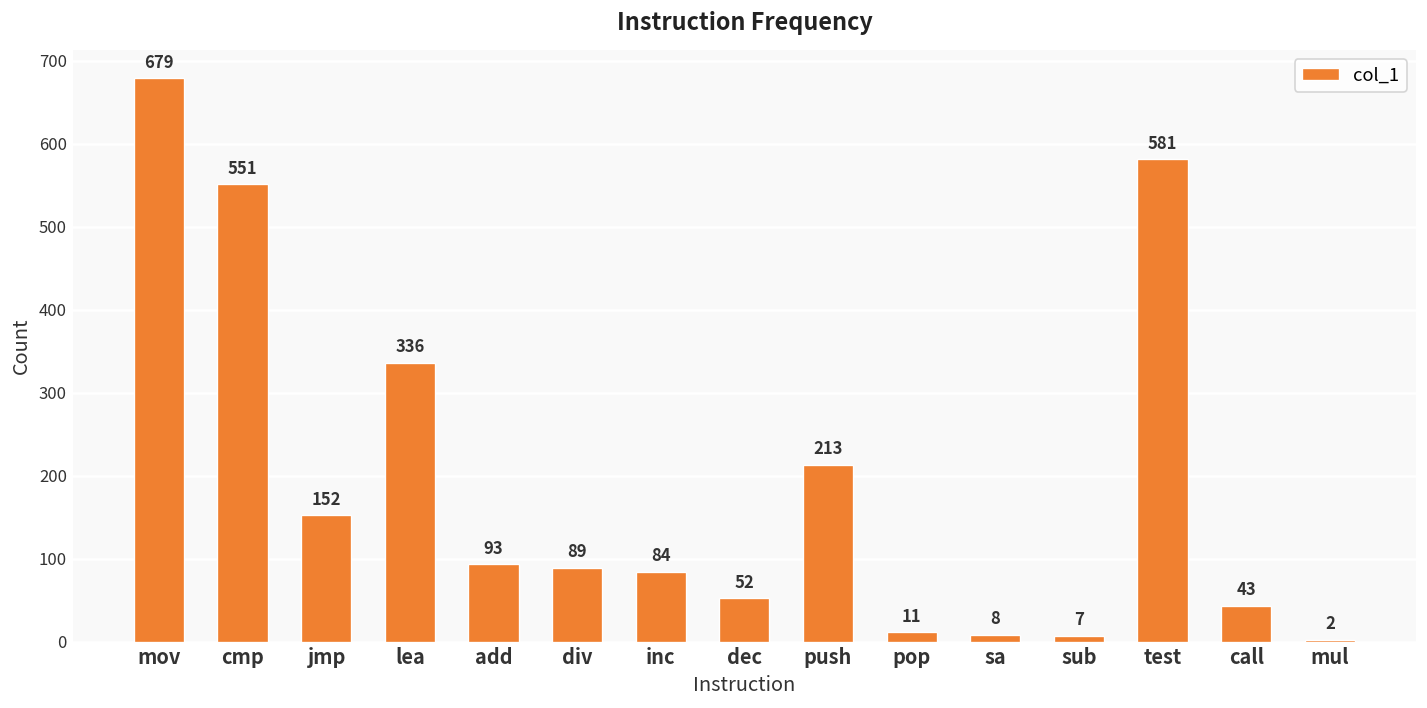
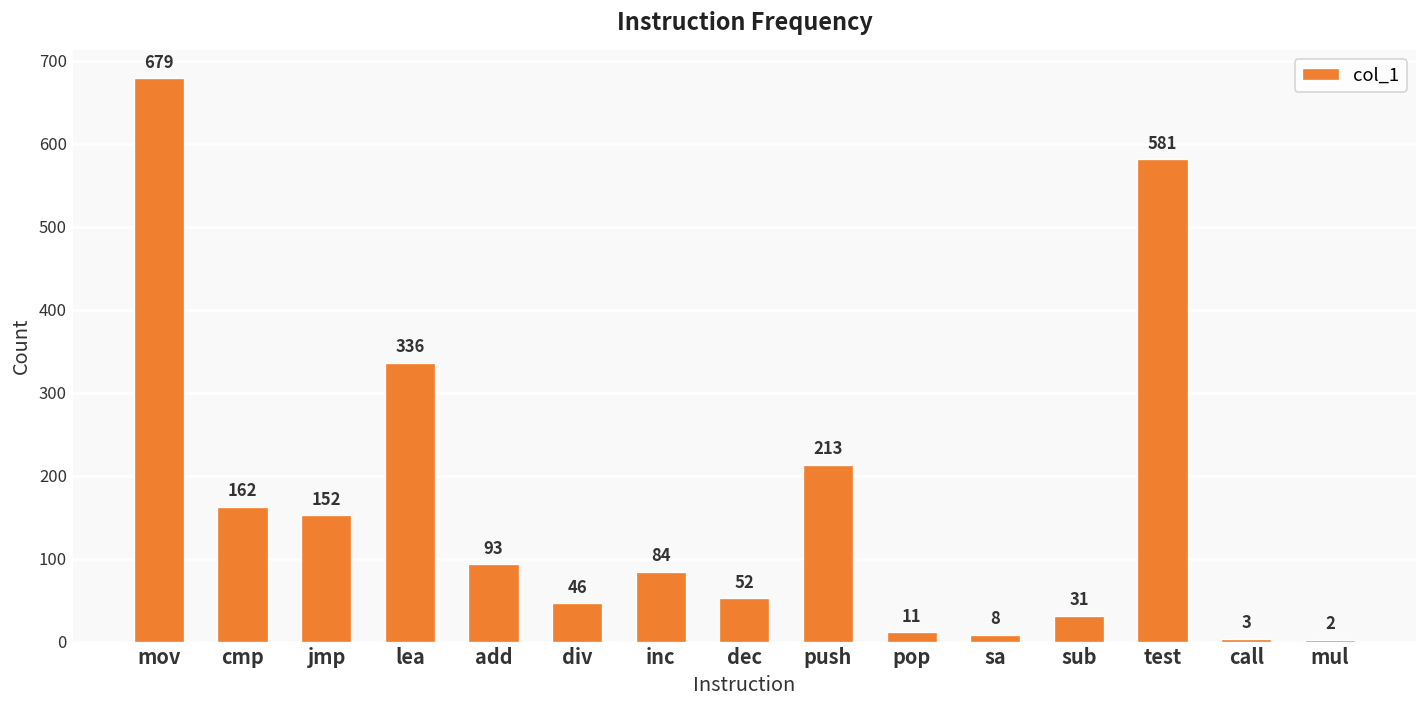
cmp: 551 -> 162
div: 89 -> 46
sub: 7 -> 31
call: 43 -> 3
